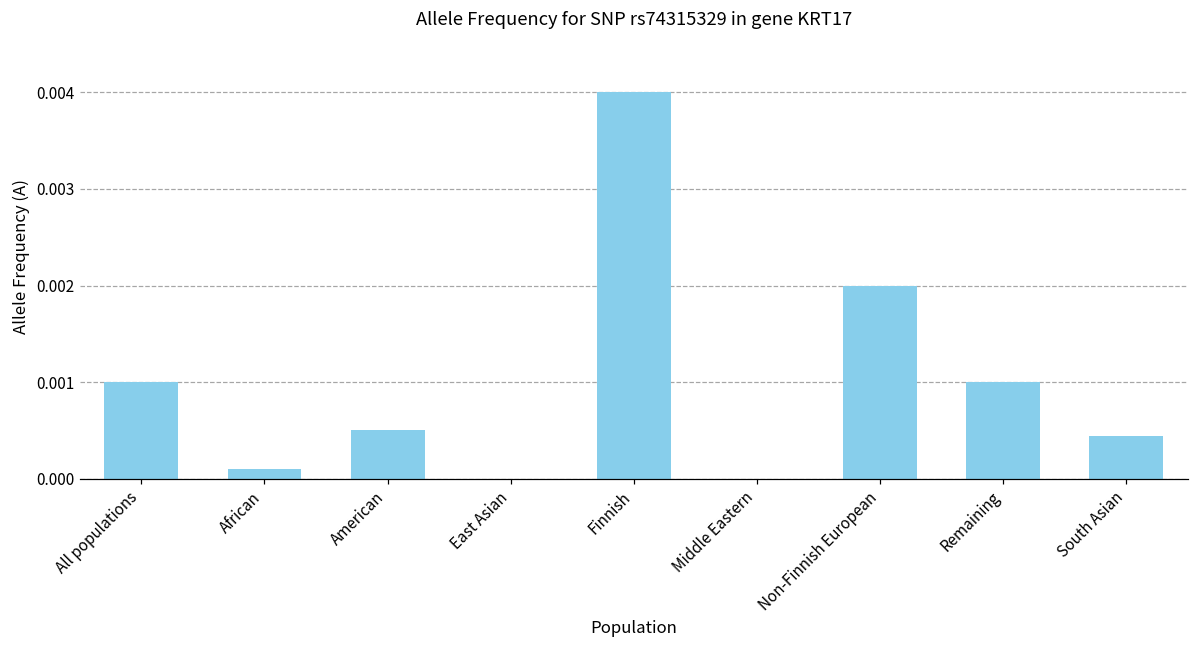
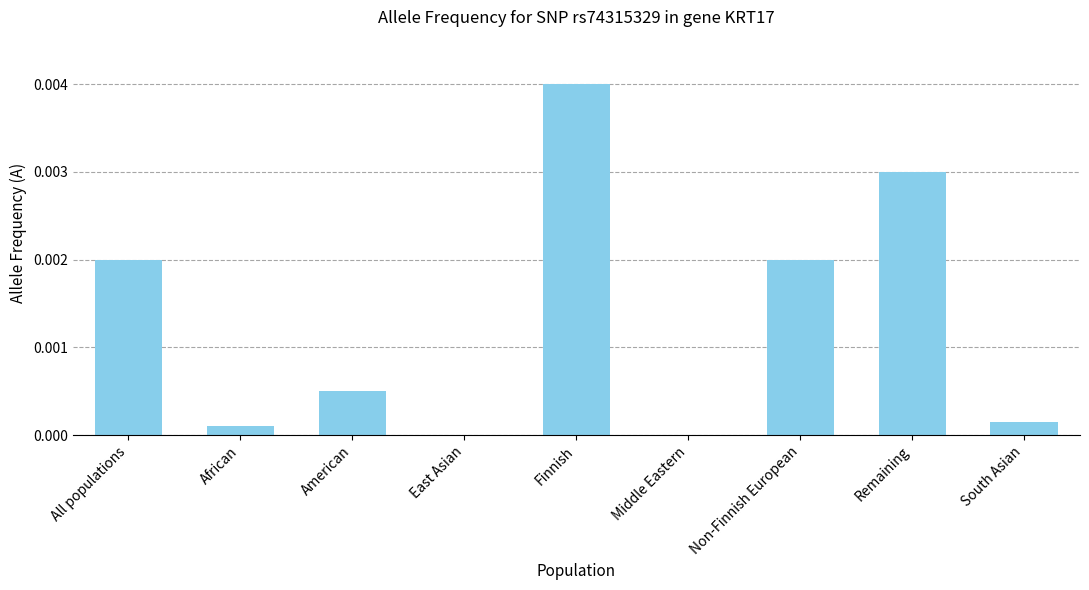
All populations: 0.001 -> 0.002
Remaining: 0.001 -> 0.003
South Asian: 0.0004 -> 0.0002
